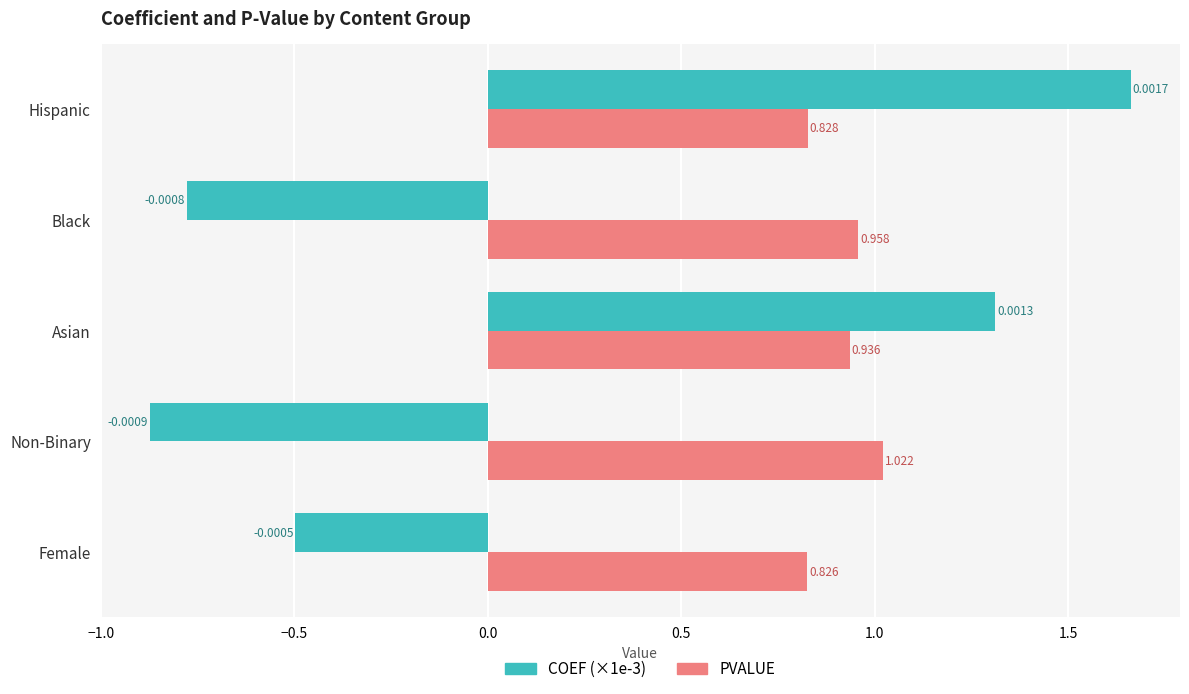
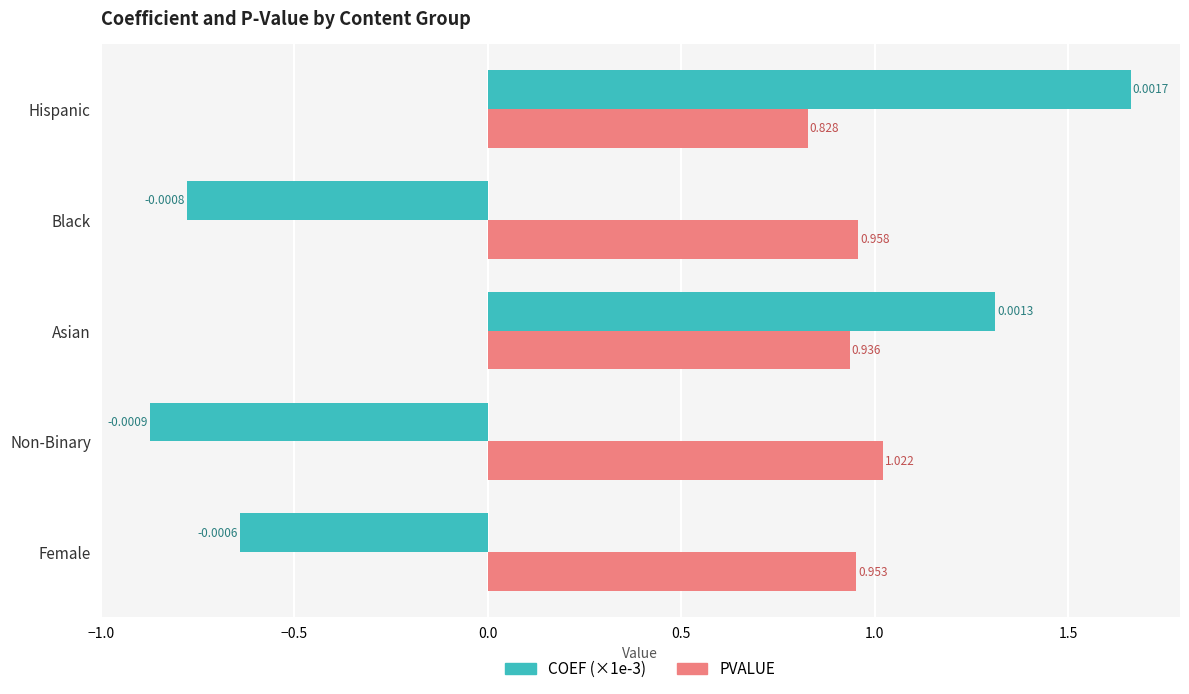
COEF (×1e-3), Female: -0.0005 -> -0.0006
PVALUE, Female: 0.826 -> 0.953
